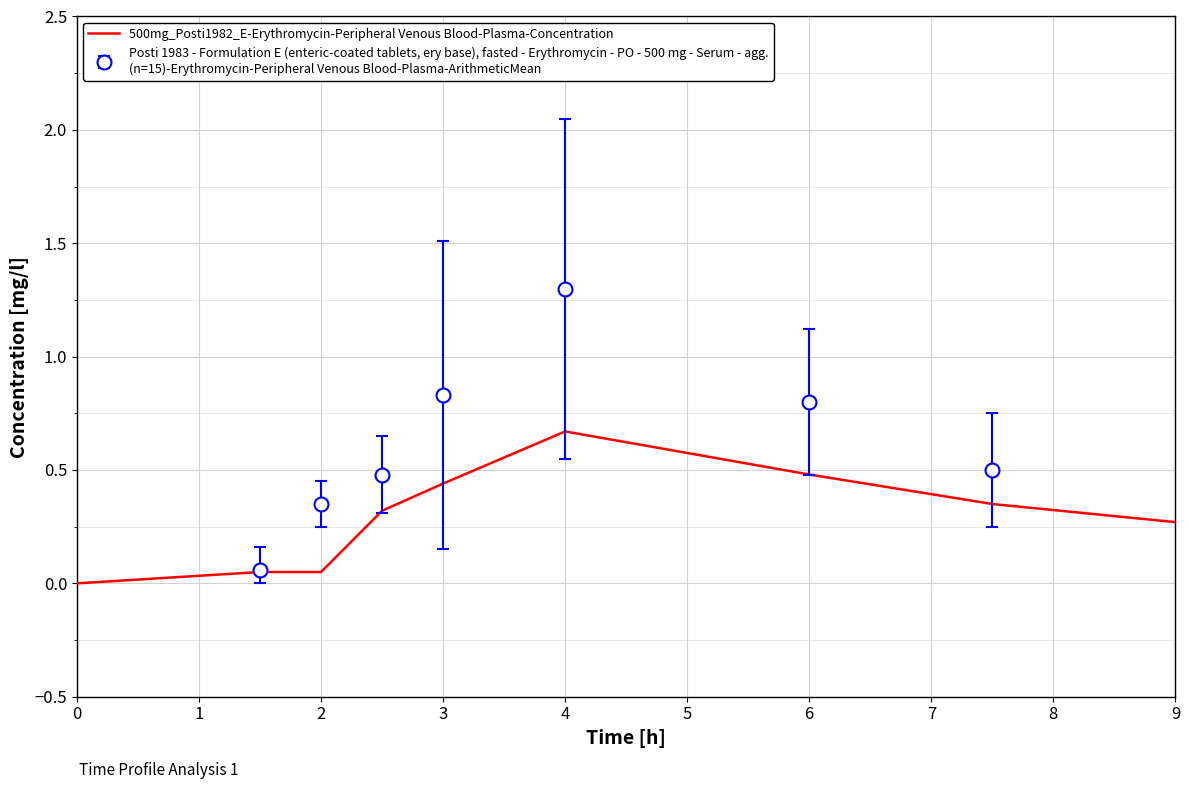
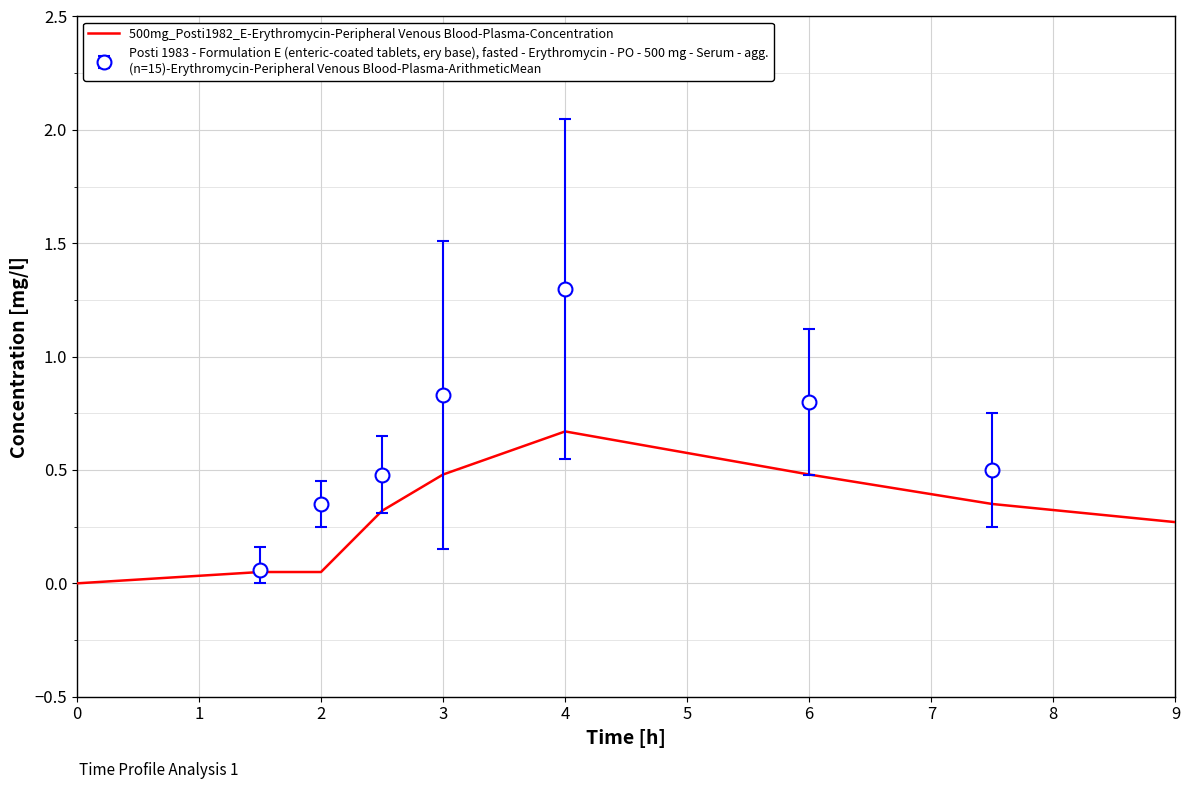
500mg_Posti1982_E-Erythromycin-Peripheral Venous Blood-Plasma-Concentration, 3: 0.44 -> 0.48
